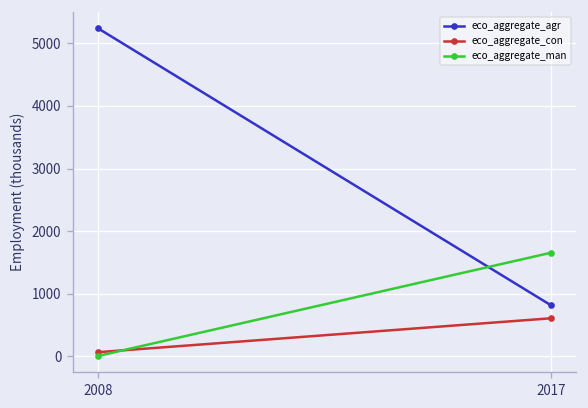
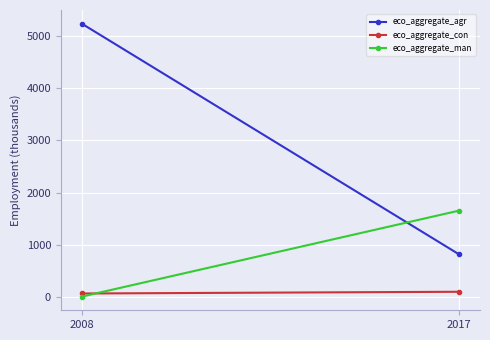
eco_aggregate_con, 2017: 600 -> 100
